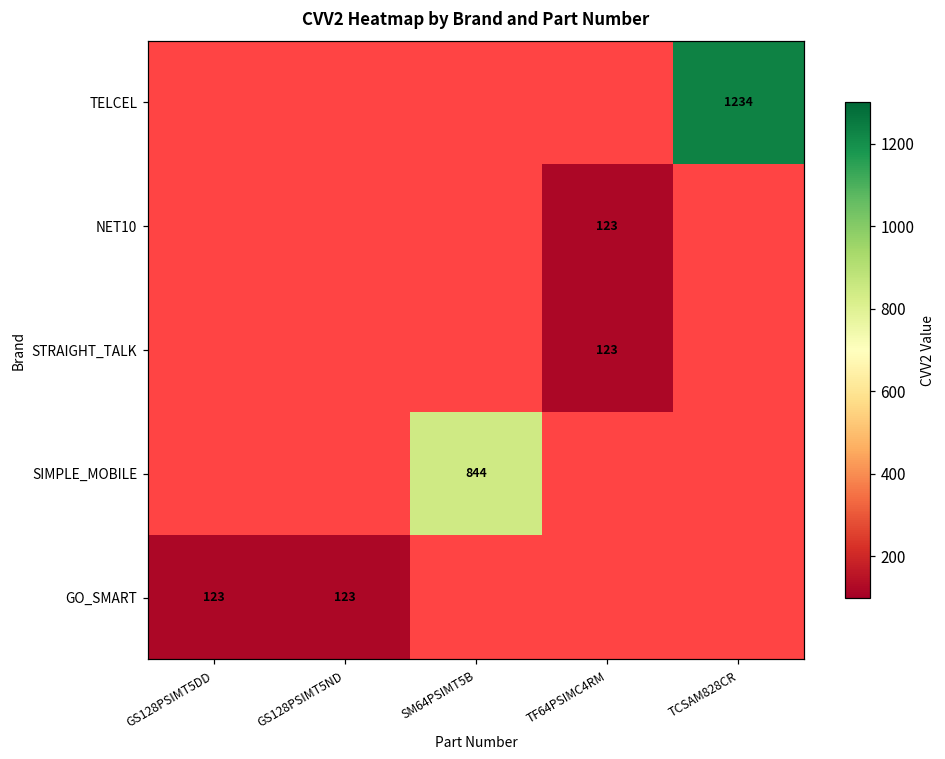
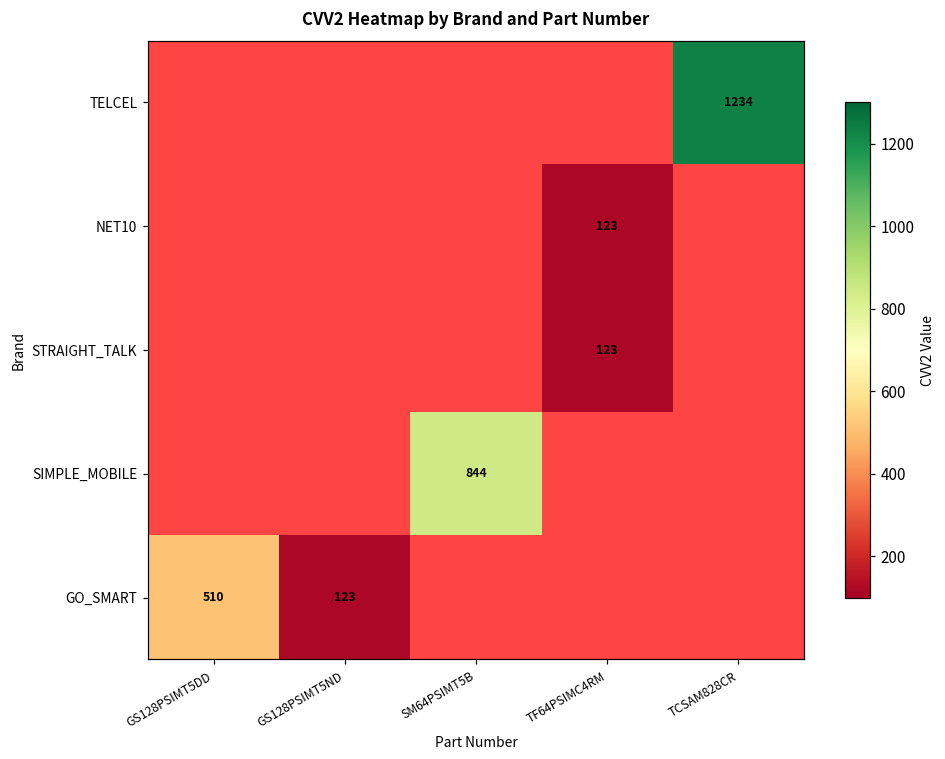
GO_SMART, GS128PSIMT5DD: 123 -> 510
